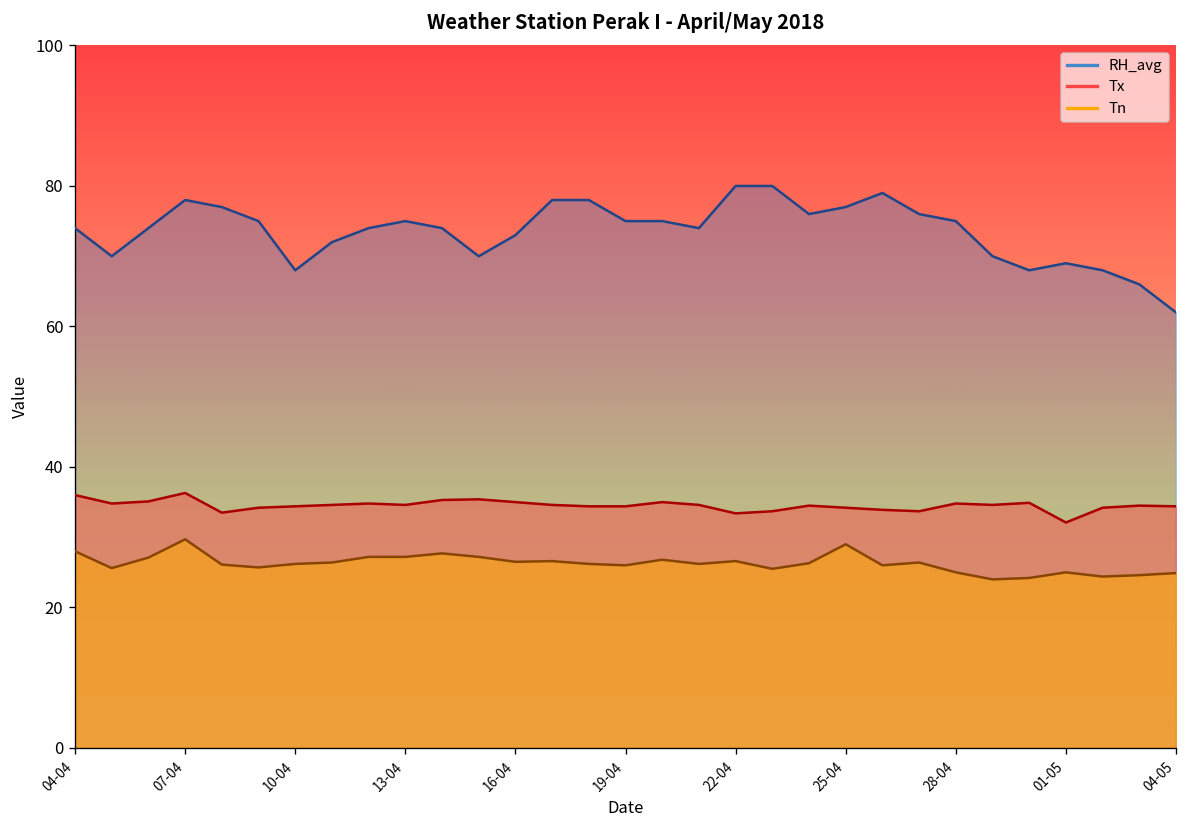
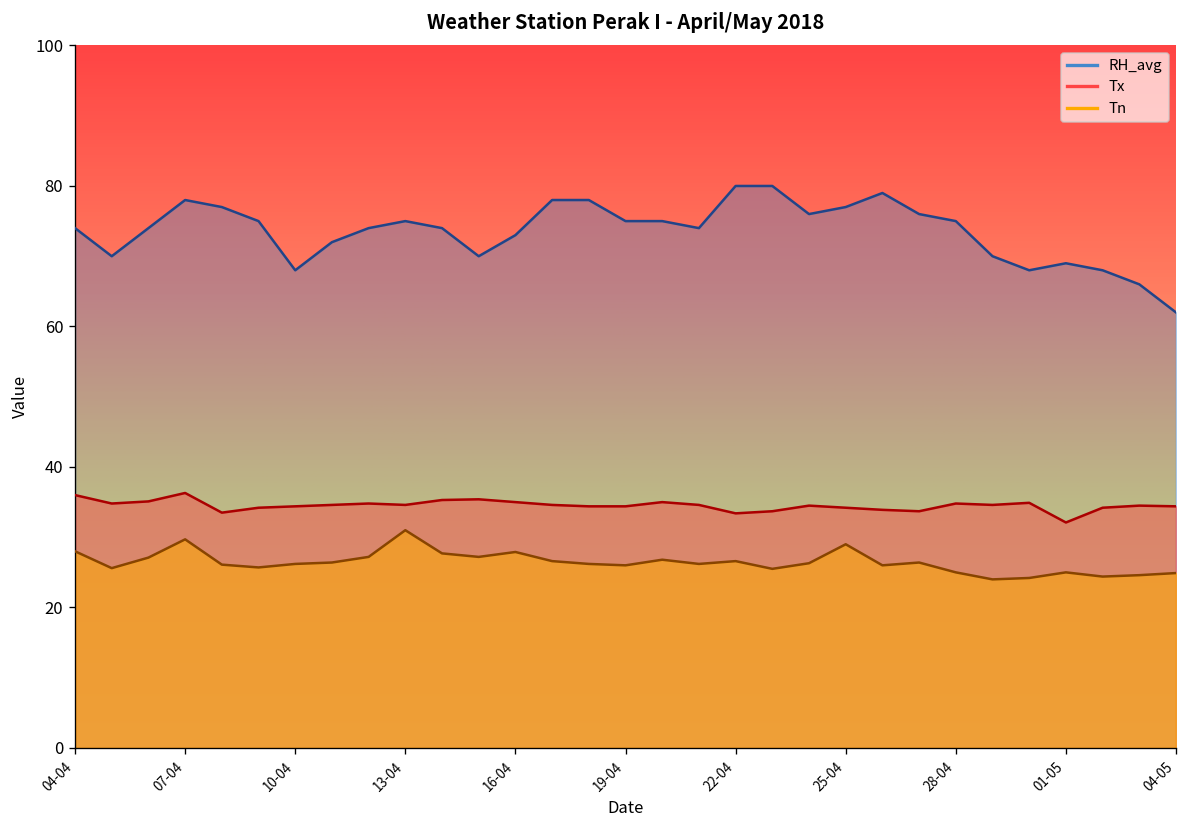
Tn, 13-04: 27 -> 31
Tn, 16-04: 27 -> 28
